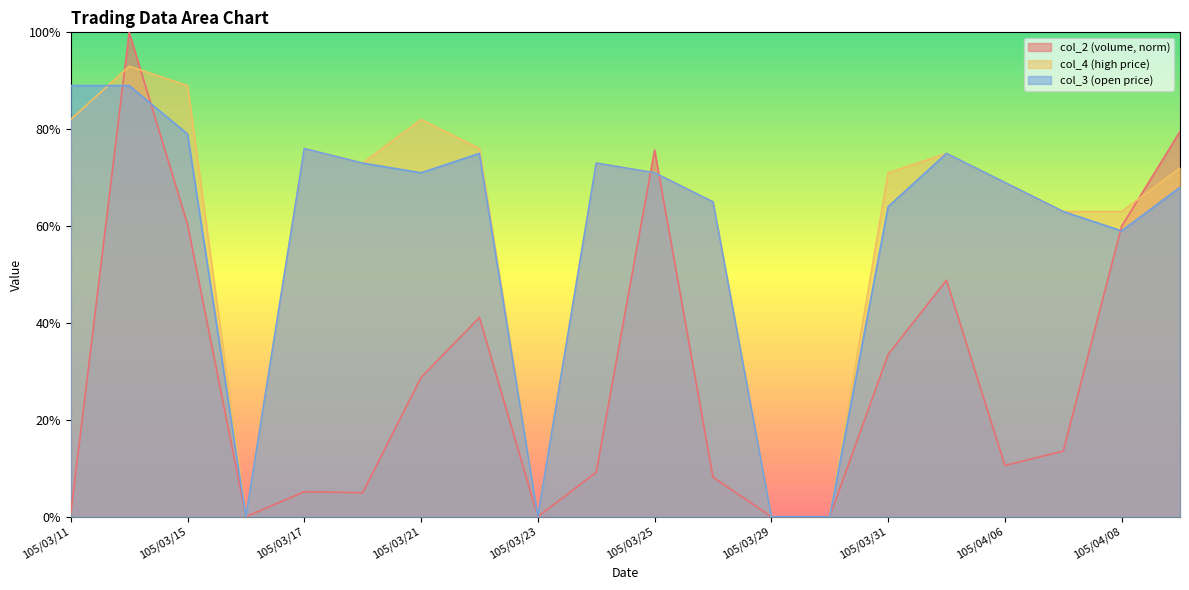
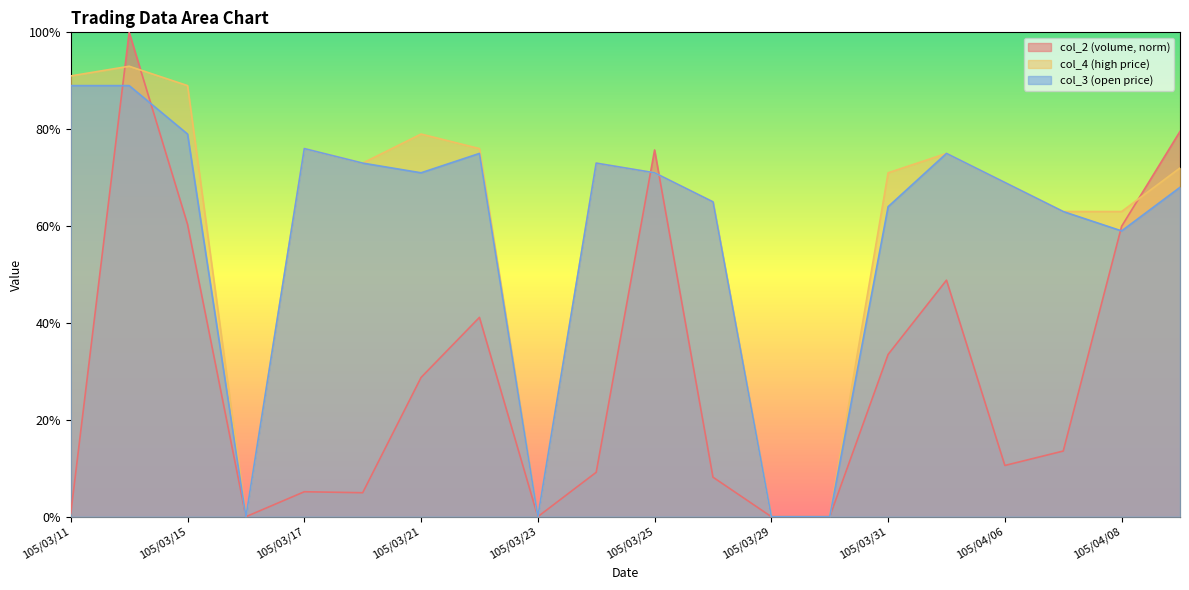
col_4 (high price), 105/03/11: 82% -> 91%
col_4 (high price), 105/03/21: 82% -> 79%
